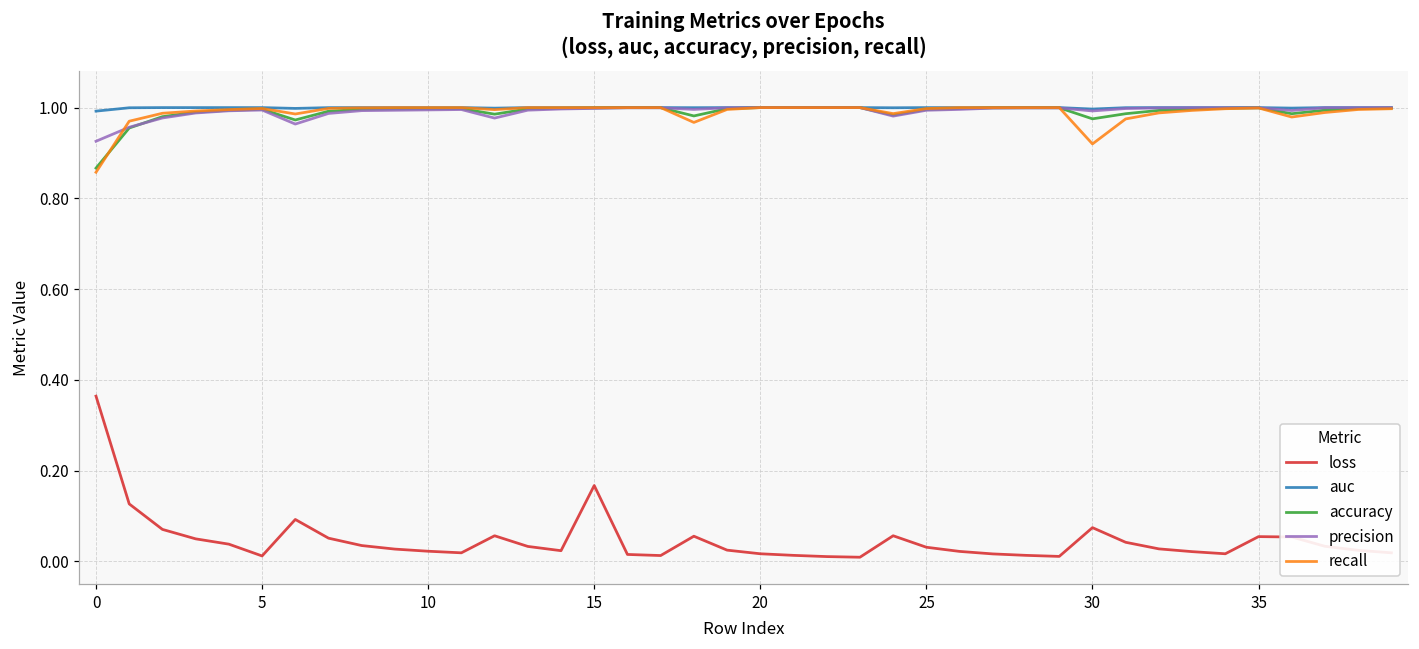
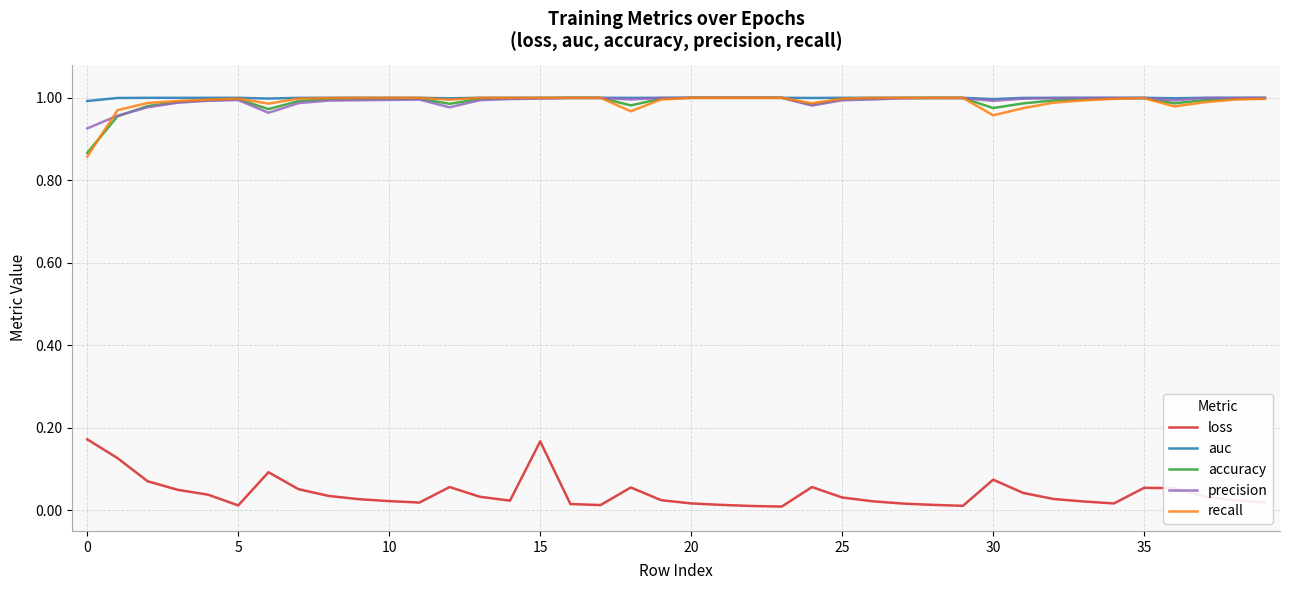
loss, 0: 0.36 -> 0.17
recall, 30: 0.92 -> 0.96
